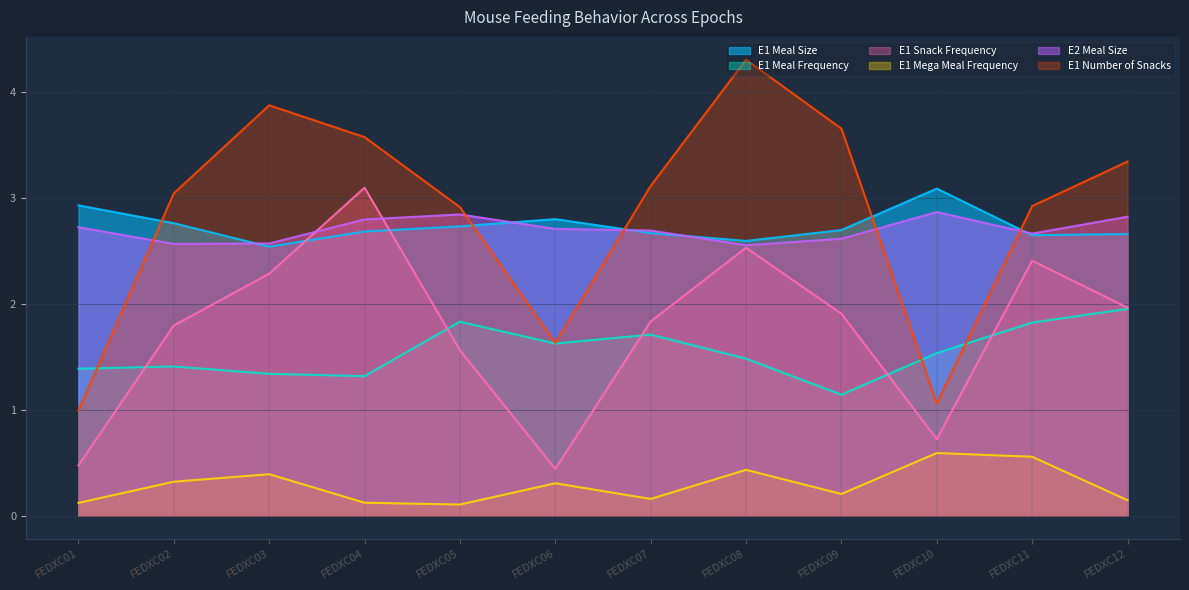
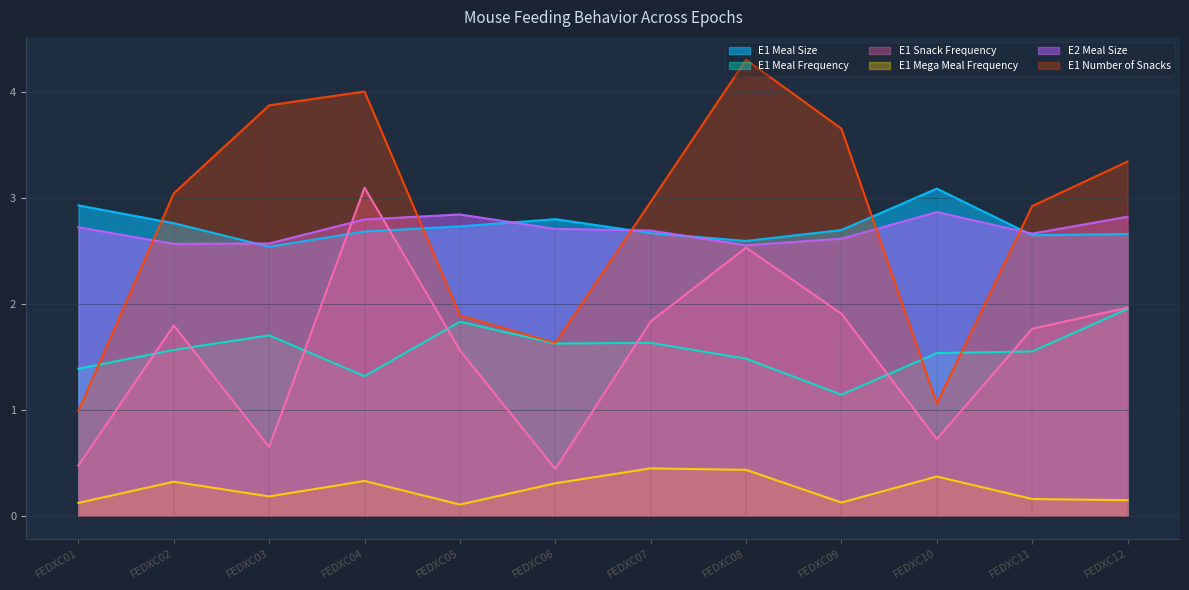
E1 Meal Frequency, FEDXC02: 1.41 -> 1.56
E1 Meal Frequency, FEDXC03: 1.34 -> 1.70
E1 Snack Frequency, FEDXC03: 2.28 -> 0.65
E1 Mega Meal Frequency, FEDXC03: 0.39 -> 0.18
E1 Mega Meal Frequency, FEDXC04: 0.12 -> 0.33
E1 Number of Snacks, FEDXC04: 3.57 -> 4.00
E1 Number of Snacks, FEDXC05: 2.91 -> 1.89
E1 Meal Frequency, FEDXC07: 1.71 -> 1.63
E1 Mega Meal Frequency, FEDXC07: 0.16 -> 0.45
E1 Number of Snacks, FEDXC07: 3.11 -> 2.96
E1 Mega Meal Frequency, FEDXC09: 0.21 -> 0.13
E1 Mega Meal Frequency, FEDXC10: 0.59 -> 0.37
E1 Meal Frequency, FEDXC11: 1.82 -> 1.55
E1 Snack Frequency, FEDXC11: 2.41 -> 1.76
E1 Mega Meal Frequency, FEDXC11: 0.56 -> 0.16
